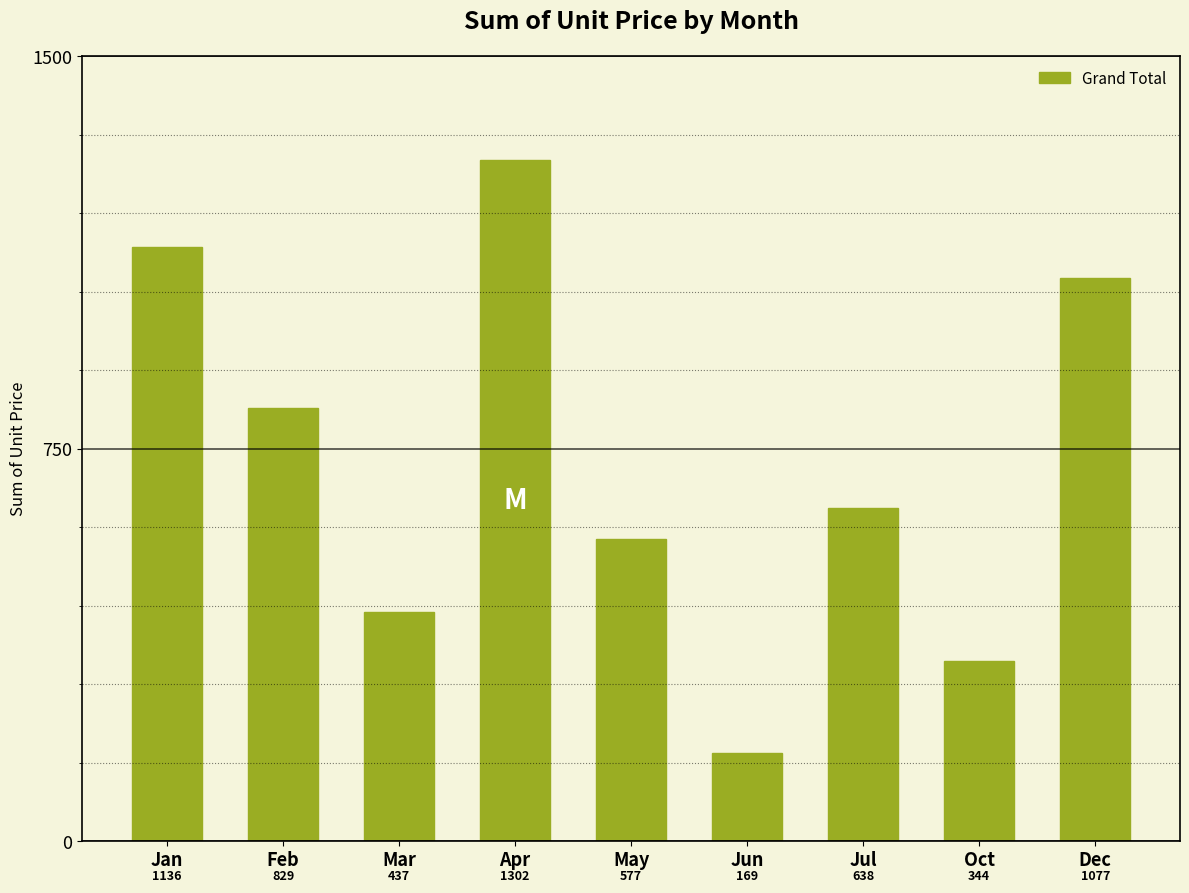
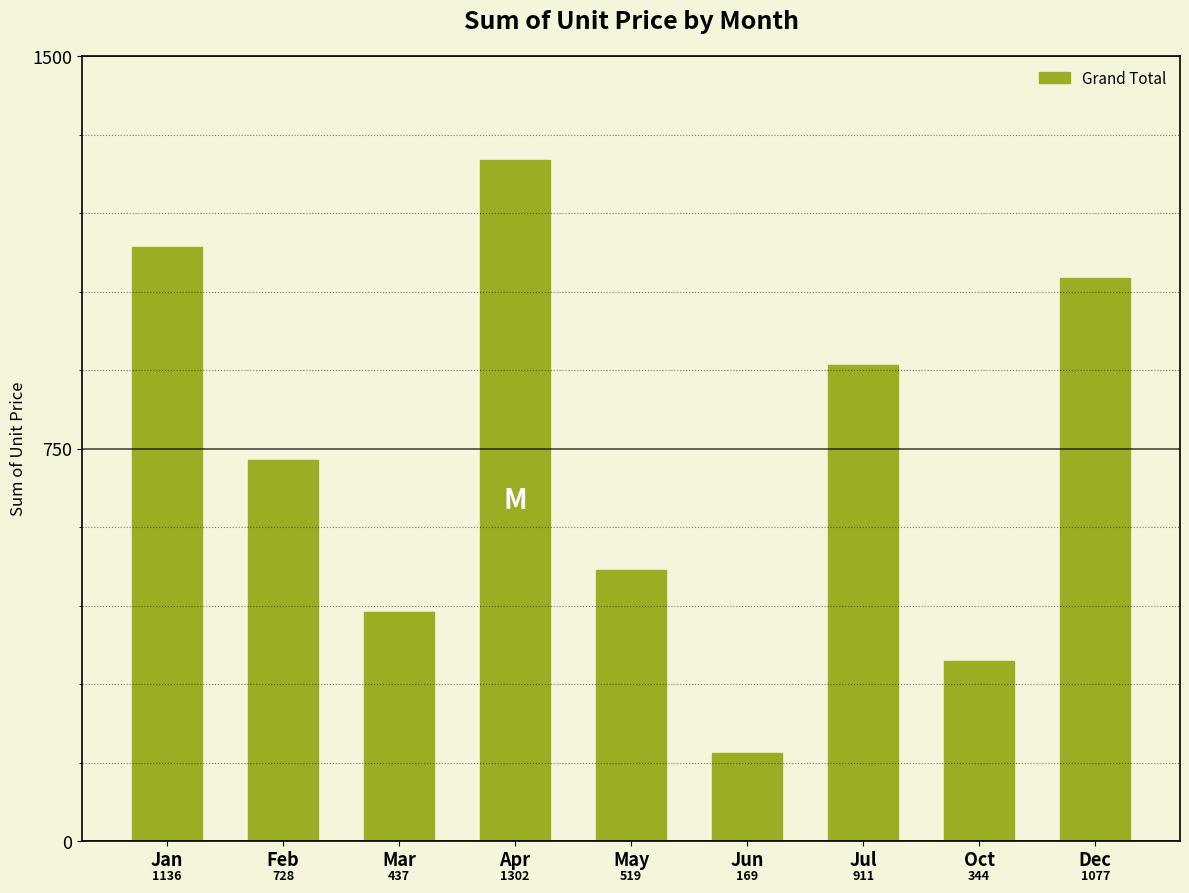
Feb: 829 -> 728
May: 577 -> 519
Jul: 638 -> 911
